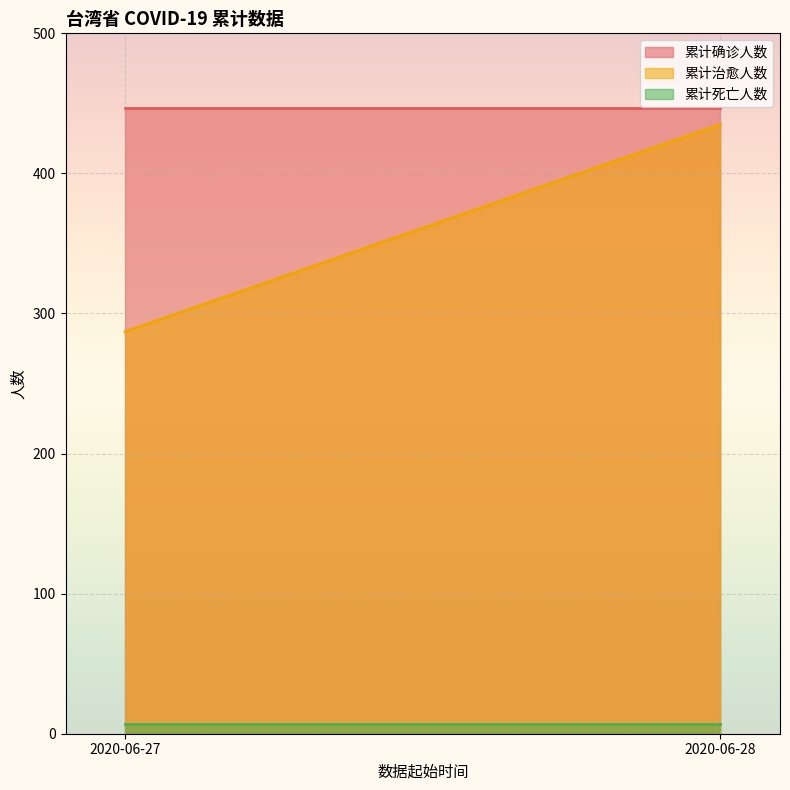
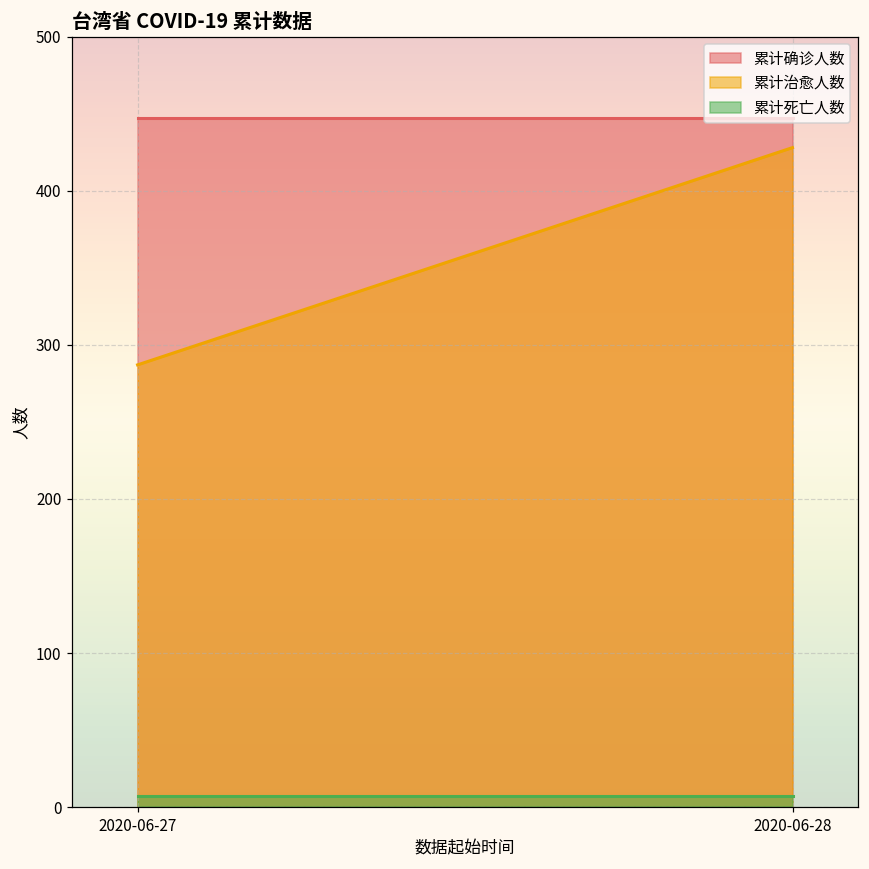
累计治愈人数, 2020-06-28: 435 -> 428
